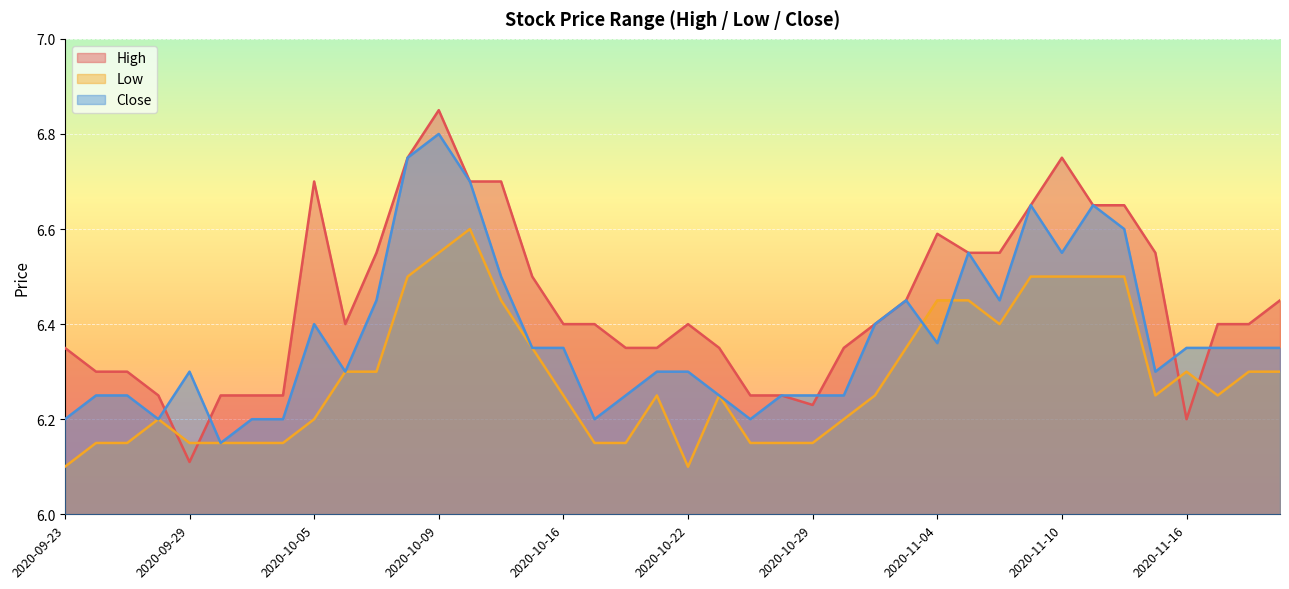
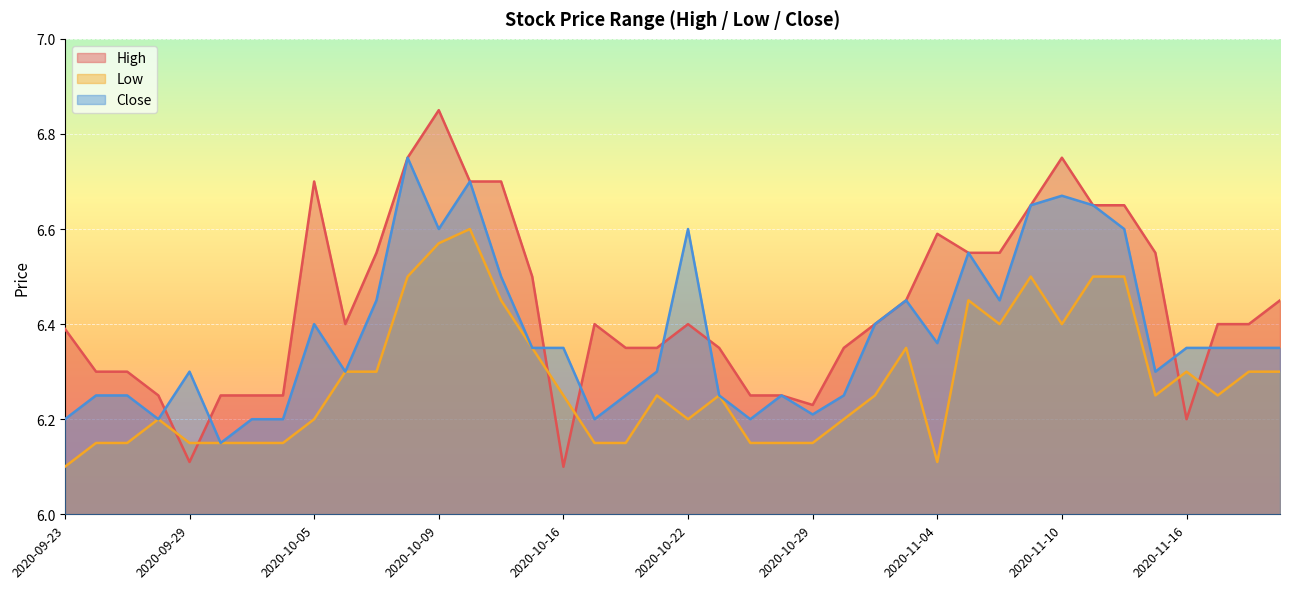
High, 2020-09-23: 6.35 -> 6.39
Low, 2020-10-09: 6.55 -> 6.57
Close, 2020-10-09: 6.8 -> 6.6
High, 2020-10-16: 6.4 -> 6.1
Low, 2020-10-22: 6.1 -> 6.2
Close, 2020-10-22: 6.3 -> 6.6
Close, 2020-10-29: 6.25 -> 6.21
Low, 2020-11-04: 6.45 -> 6.11
Low, 2020-11-10: 6.5 -> 6.4
Close, 2020-11-10: 6.55 -> 6.67
